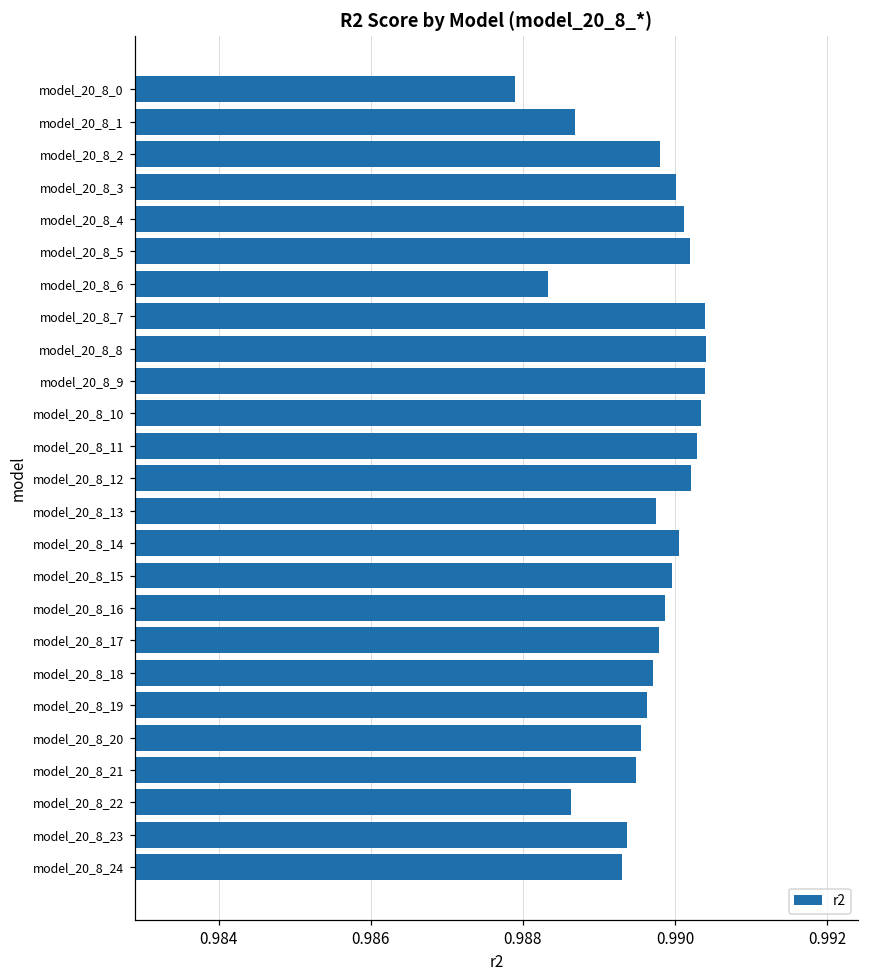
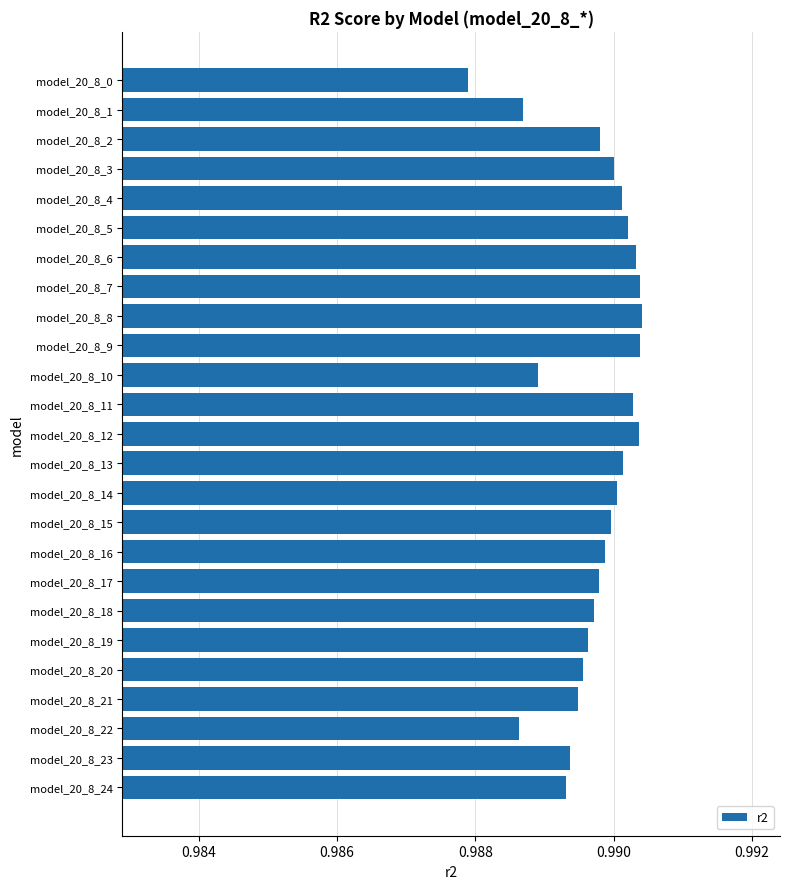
model_20_8_6: 0.9883 -> 0.9903
model_20_8_10: 0.9903 -> 0.9889
model_20_8_12: 0.9902 -> 0.9904
model_20_8_13: 0.9897 -> 0.9901
